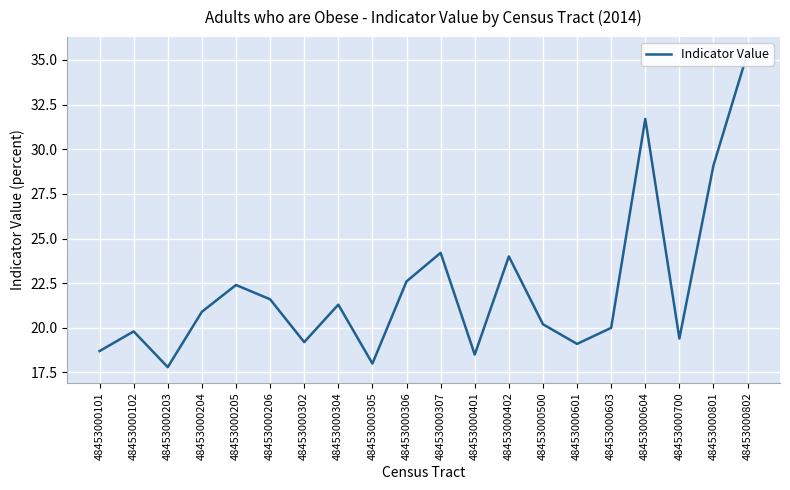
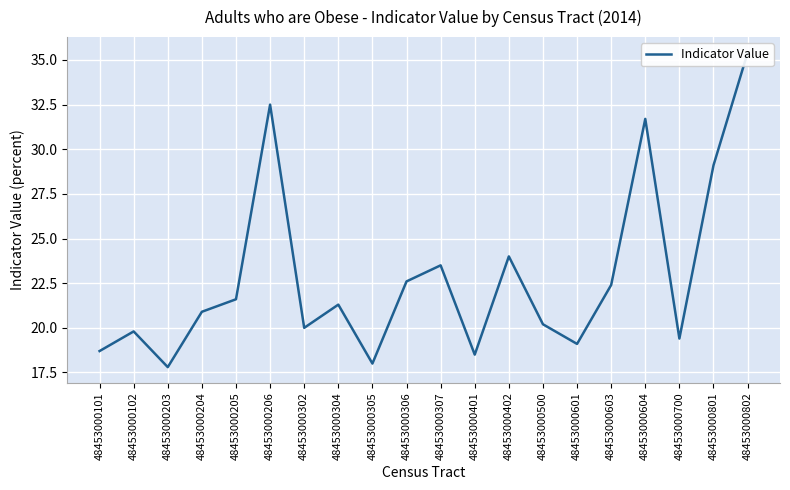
48453000205: 22.4 -> 21.6
48453000206: 21.6 -> 32.5
48453000302: 19.2 -> 20.0
48453000307: 24.2 -> 23.5
48453000603: 20.0 -> 22.4
